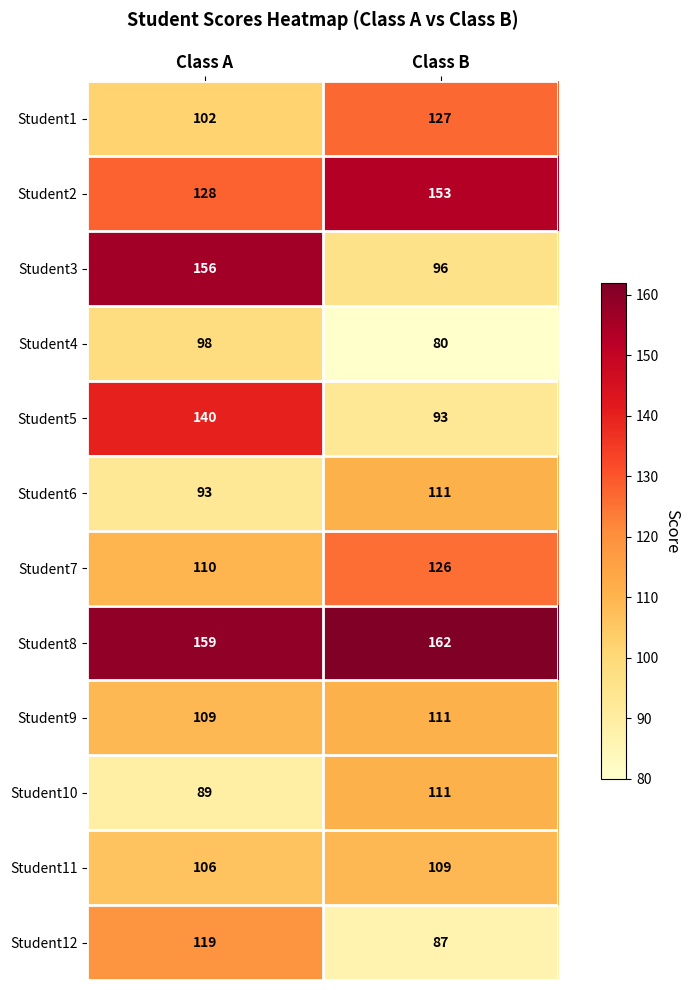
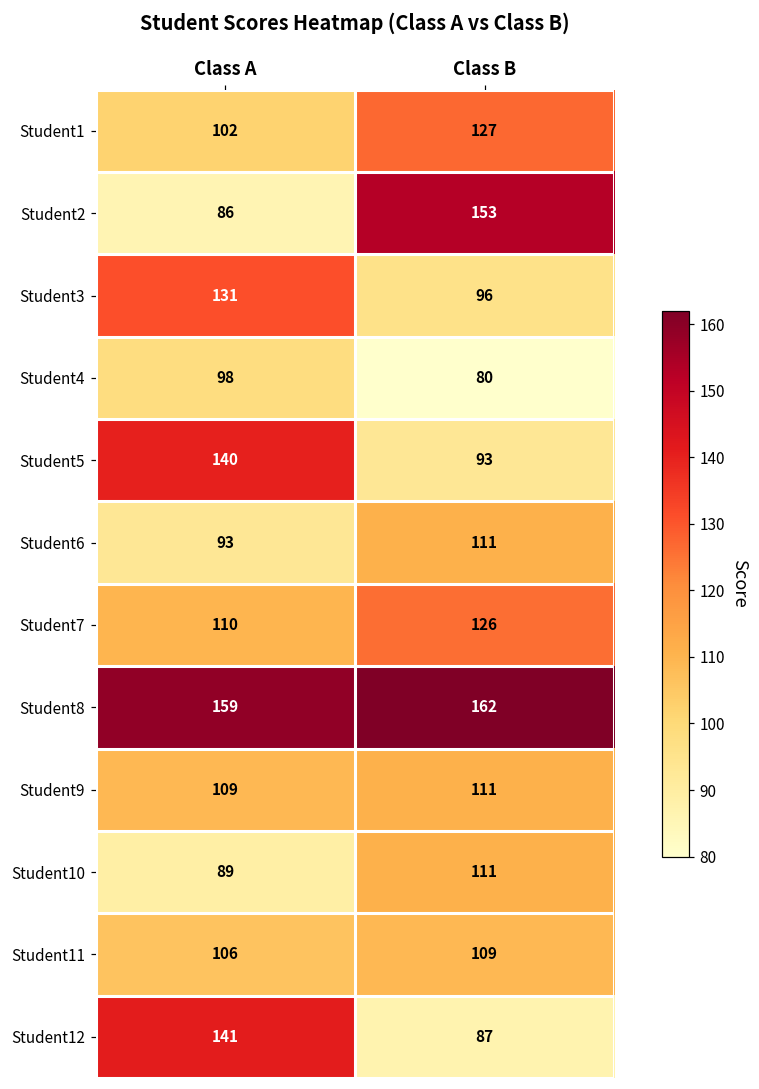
Student2, Class A: 128 -> 86
Student3, Class A: 156 -> 131
Student12, Class A: 119 -> 141
